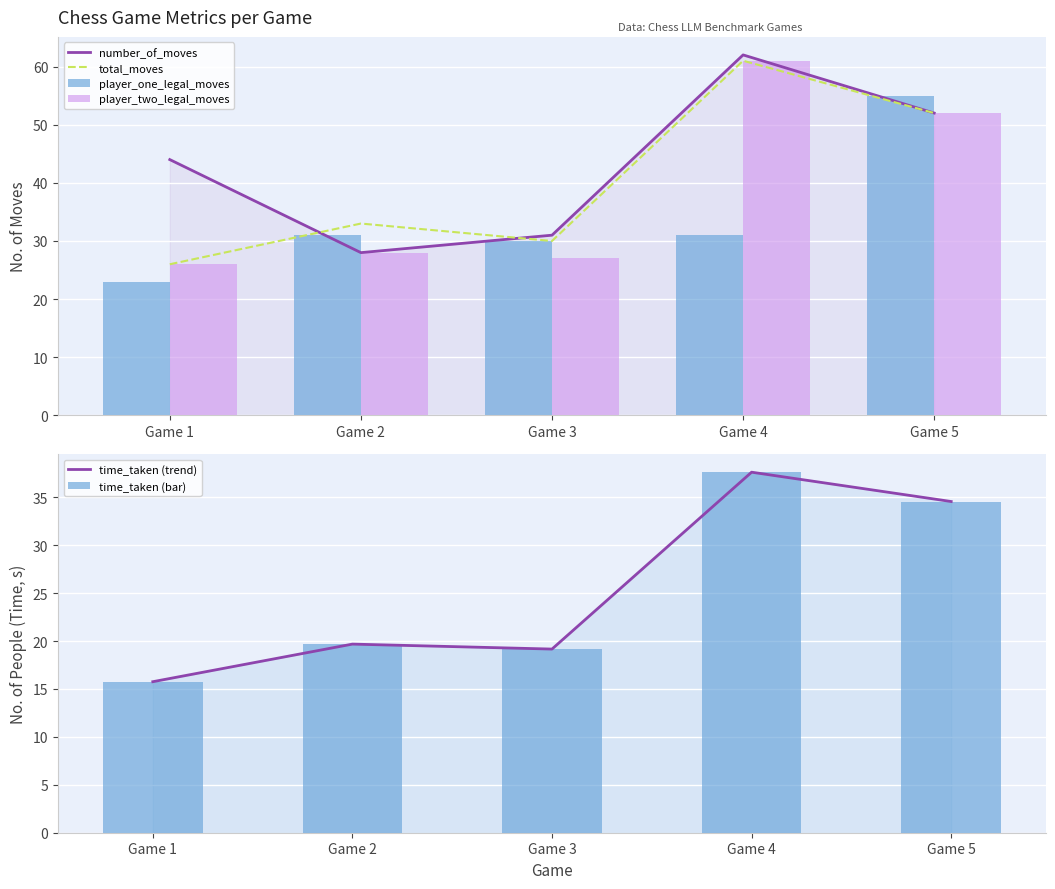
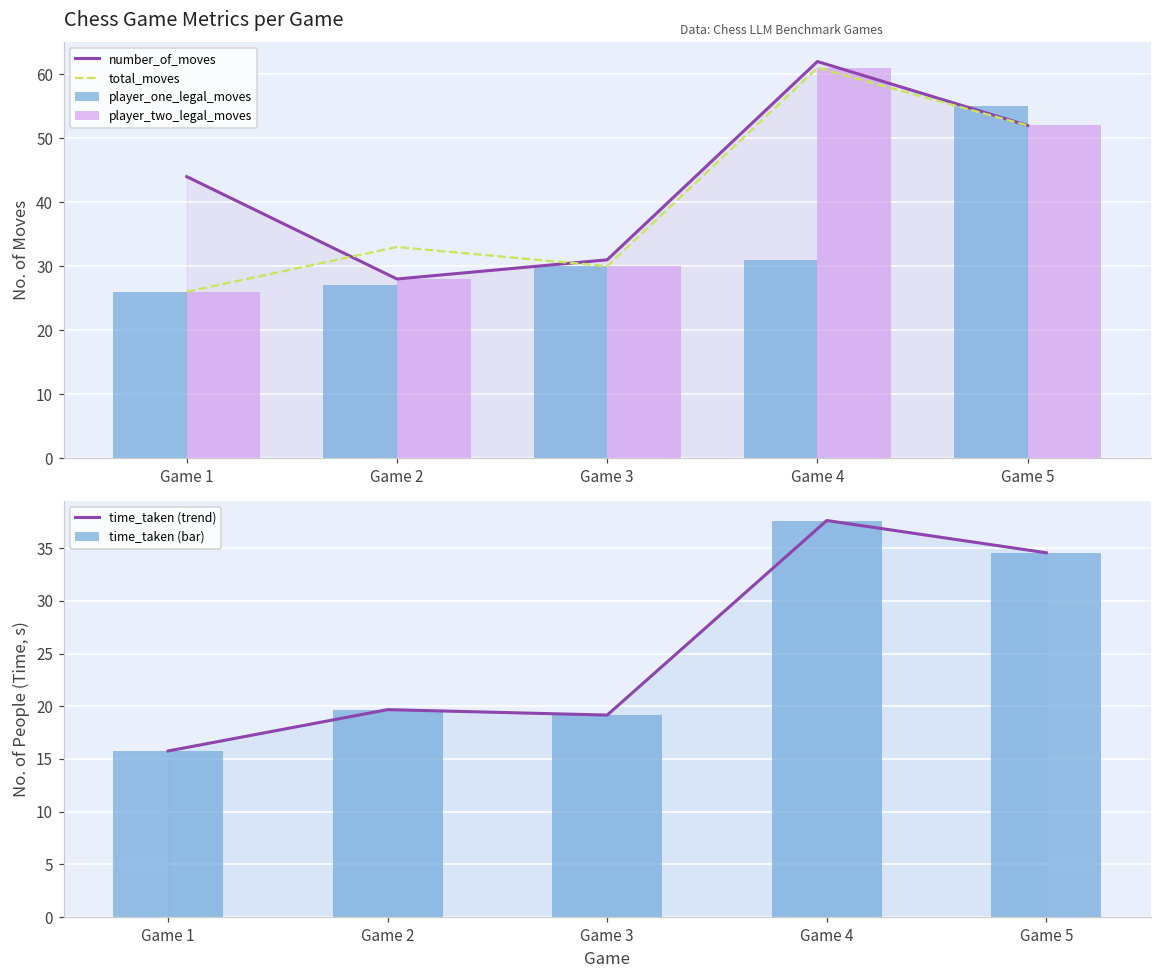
Chess Game Metrics per Game, player_one_legal_moves, Game 1: 23 -> 26
Chess Game Metrics per Game, player_one_legal_moves, Game 2: 31 -> 27
Chess Game Metrics per Game, player_two_legal_moves, Game 3: 27 -> 30
